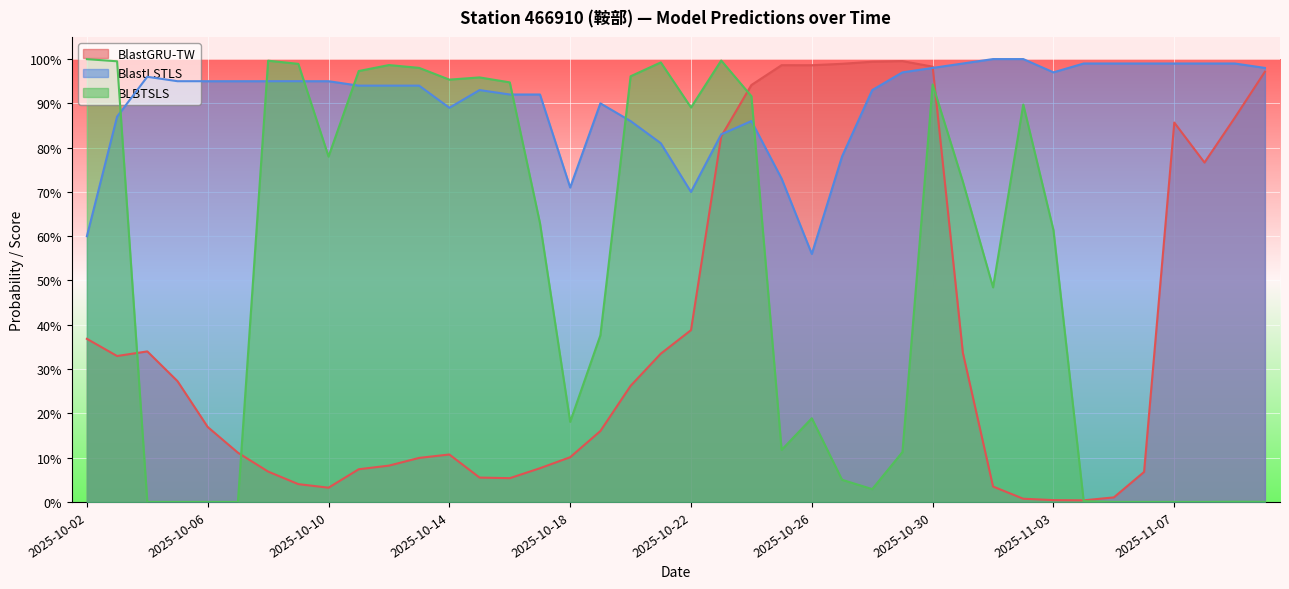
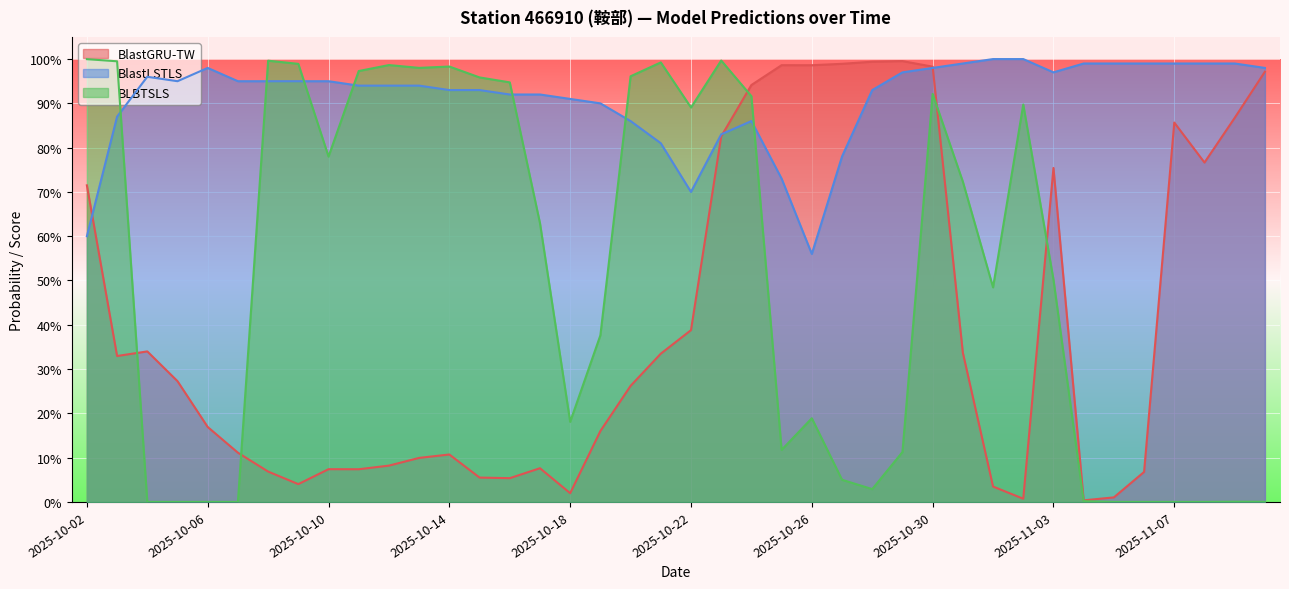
BlastGRU-TW, 2025-10-02: 37% -> 71%
BlastLSTLS, 2025-10-06: 95% -> 98%
BlastGRU-TW, 2025-10-10: 3% -> 7%
BlastLSTLS, 2025-10-14: 89% -> 93%
BLBTSLS, 2025-10-14: 95% -> 98%
BlastGRU-TW, 2025-10-18: 10% -> 2%
BlastLSTLS, 2025-10-18: 71% -> 91%
BLBTSLS, 2025-10-30: 94% -> 92%
BlastGRU-TW, 2025-11-03: 0% -> 75%
BLBTSLS, 2025-11-03: 61% -> 50%
